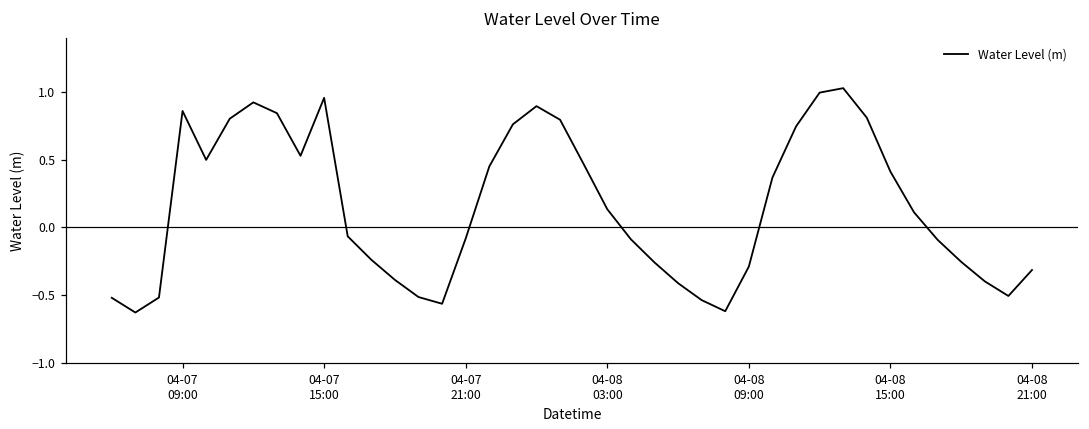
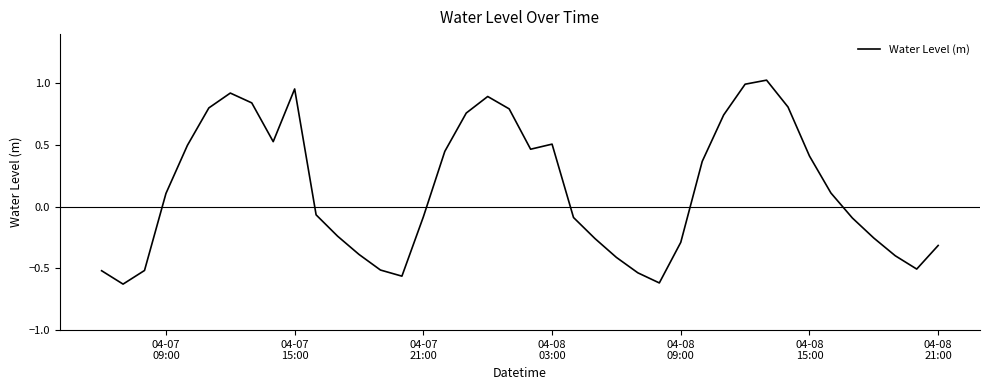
04-07 09:00: 0.86 -> 0.11
04-08 03:00: 0.13 -> 0.51
